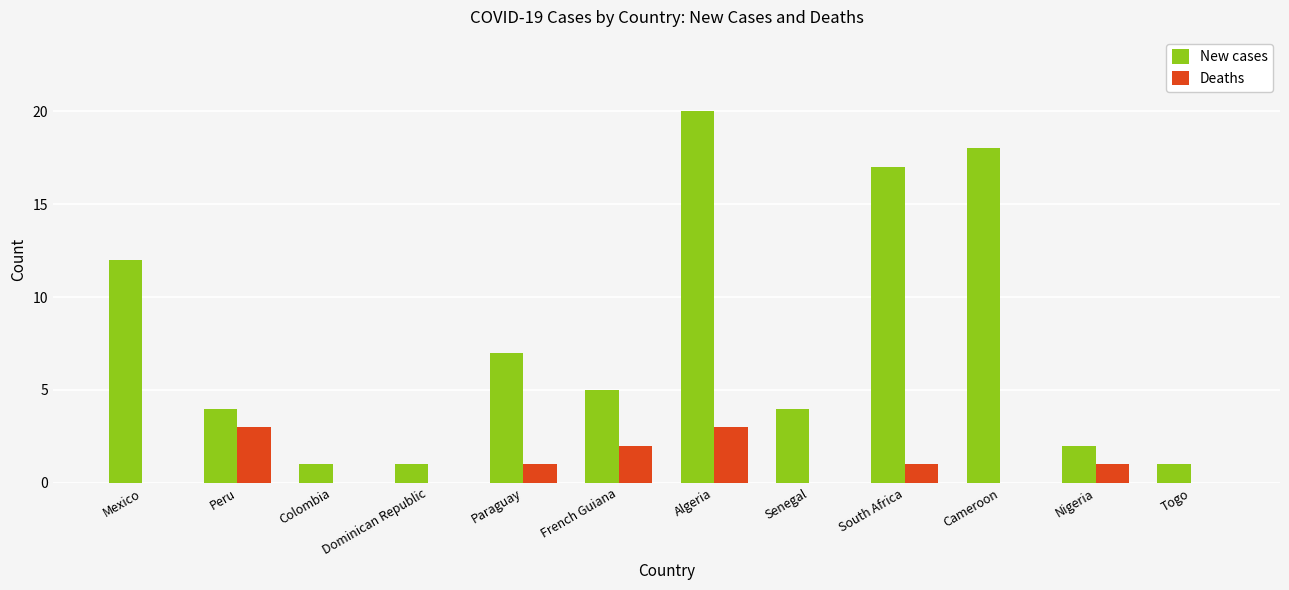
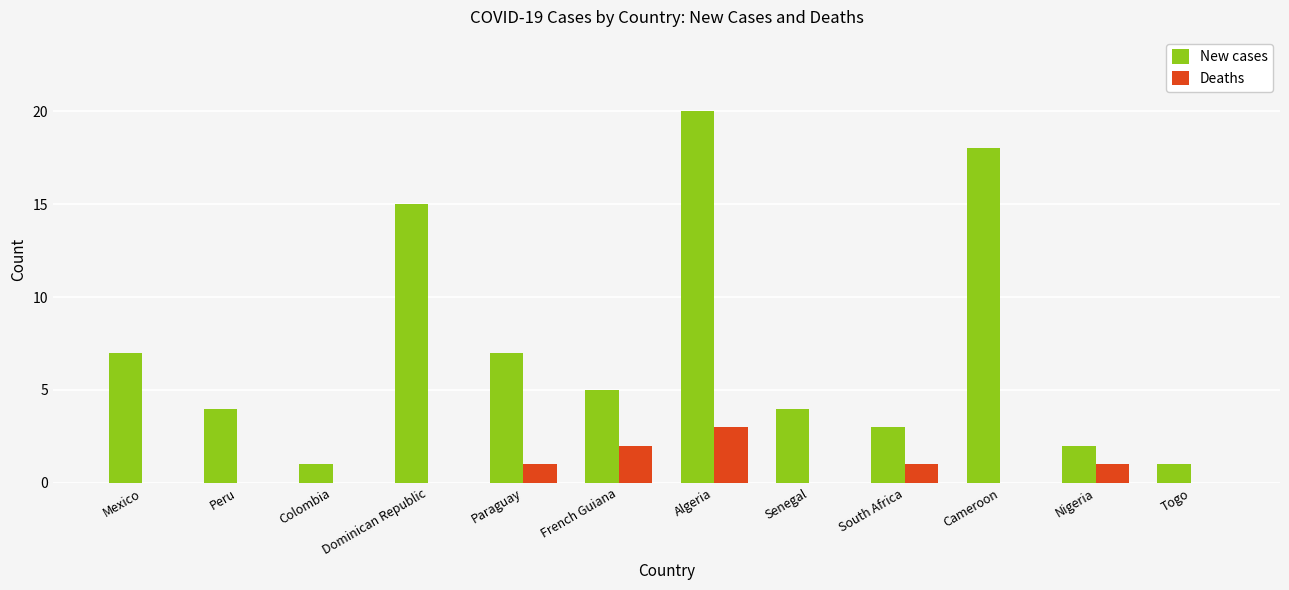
New cases, Mexico: 12 -> 7
Deaths, Peru: 3 -> 0
New cases, Dominican Republic: 1 -> 15
New cases, South Africa: 17 -> 3
